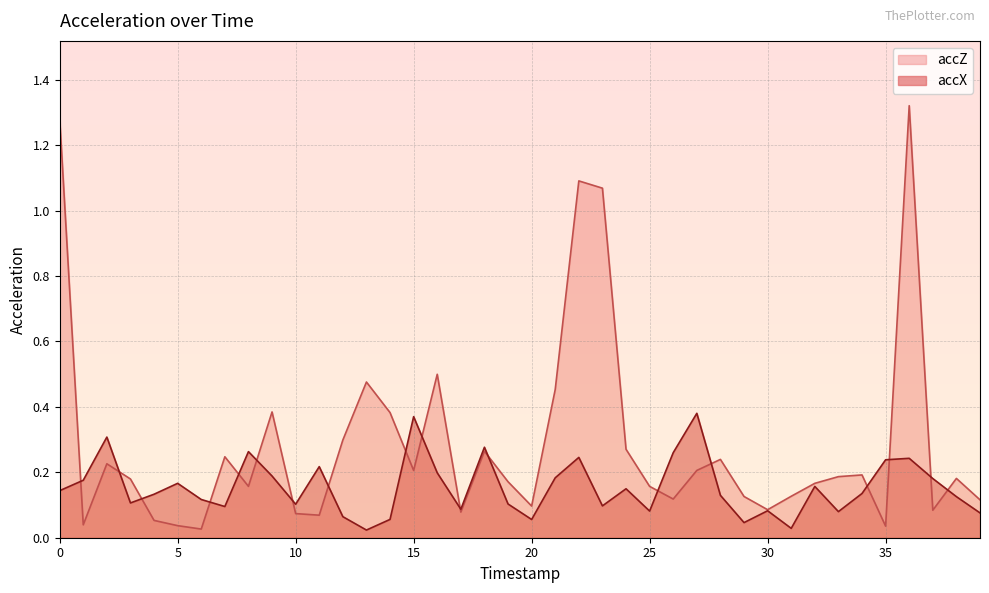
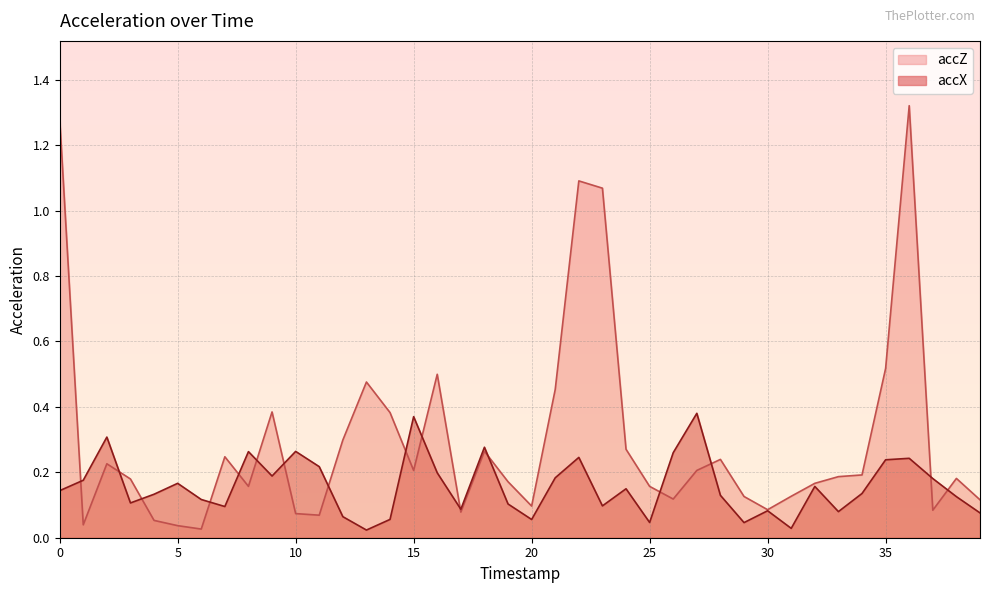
accX, 10: 0.10 -> 0.26
accX, 25: 0.08 -> 0.05
accZ, 35: 0.04 -> 0.52
